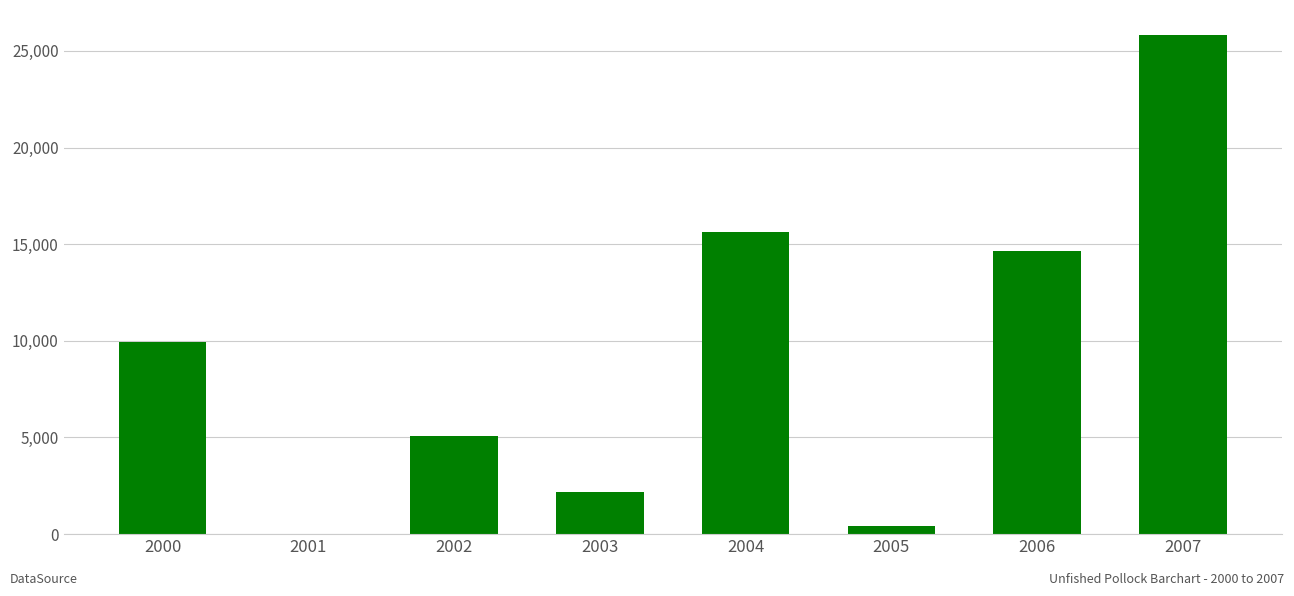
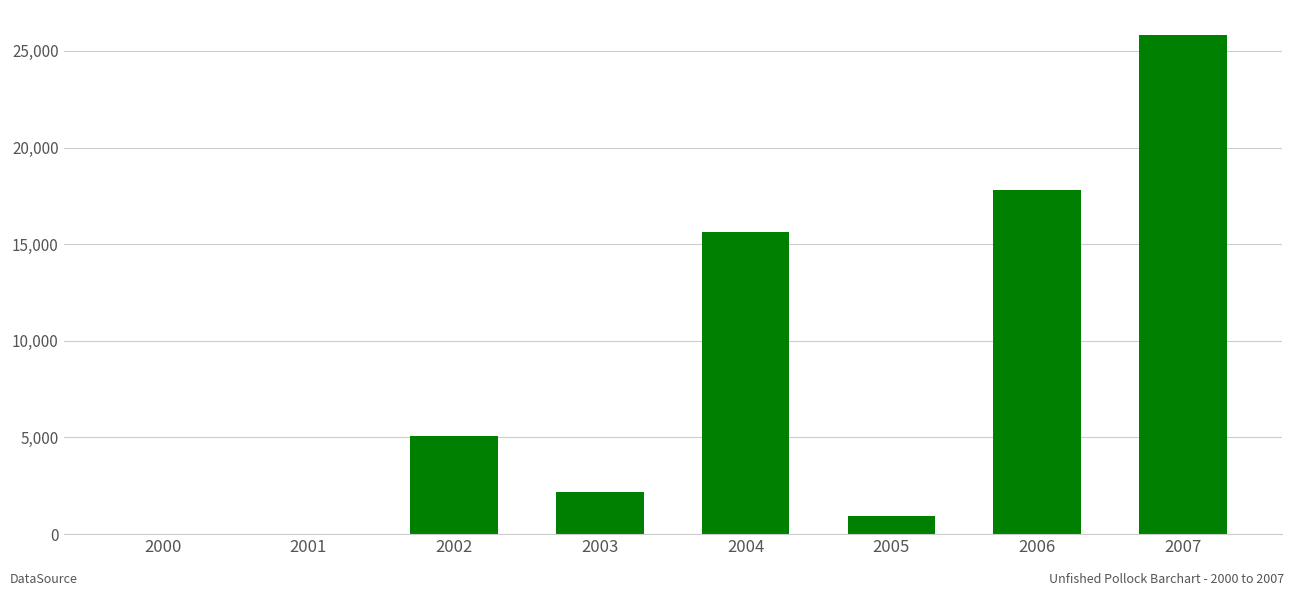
2000: 9,900 -> 0
2005: 400 -> 1,000
2006: 14,700 -> 17,800
